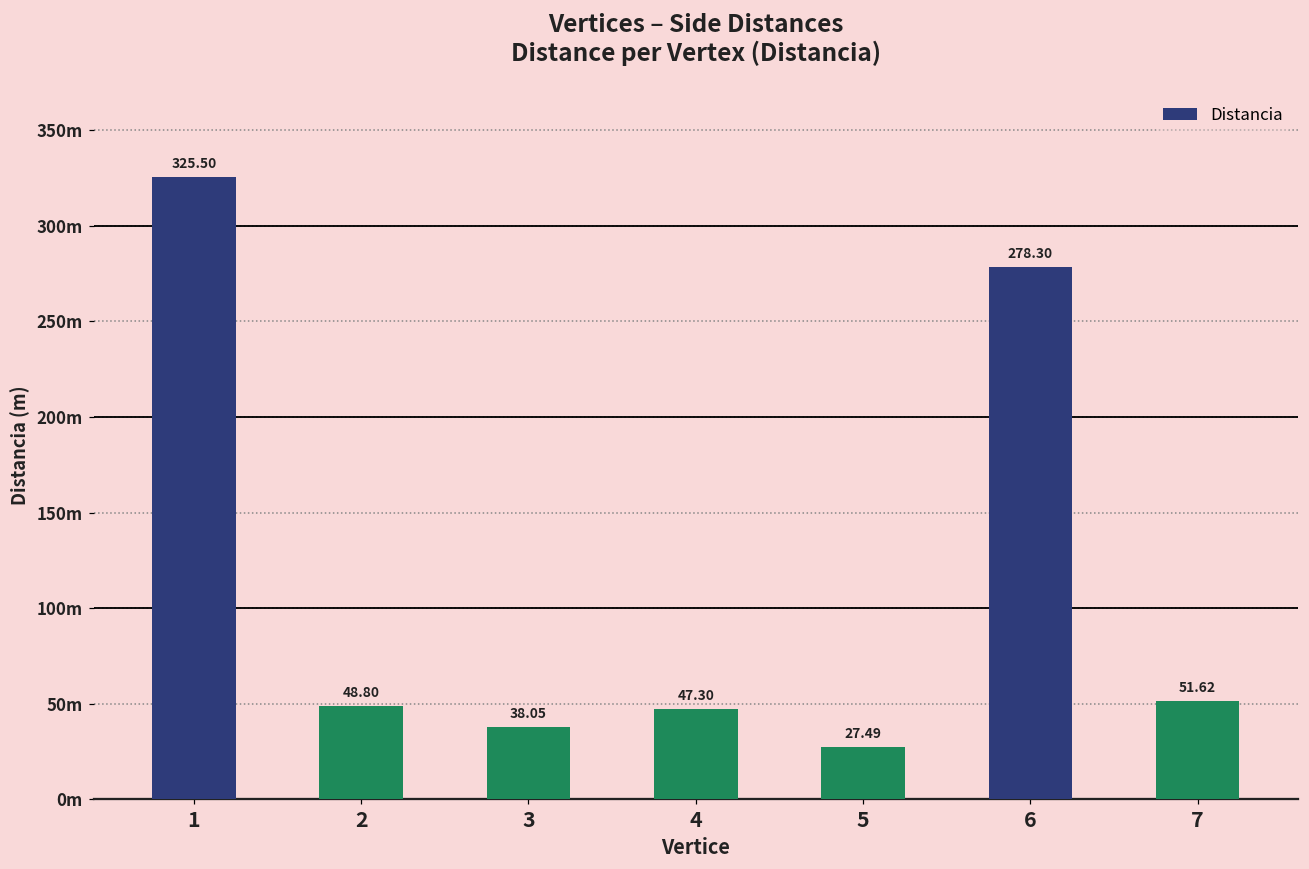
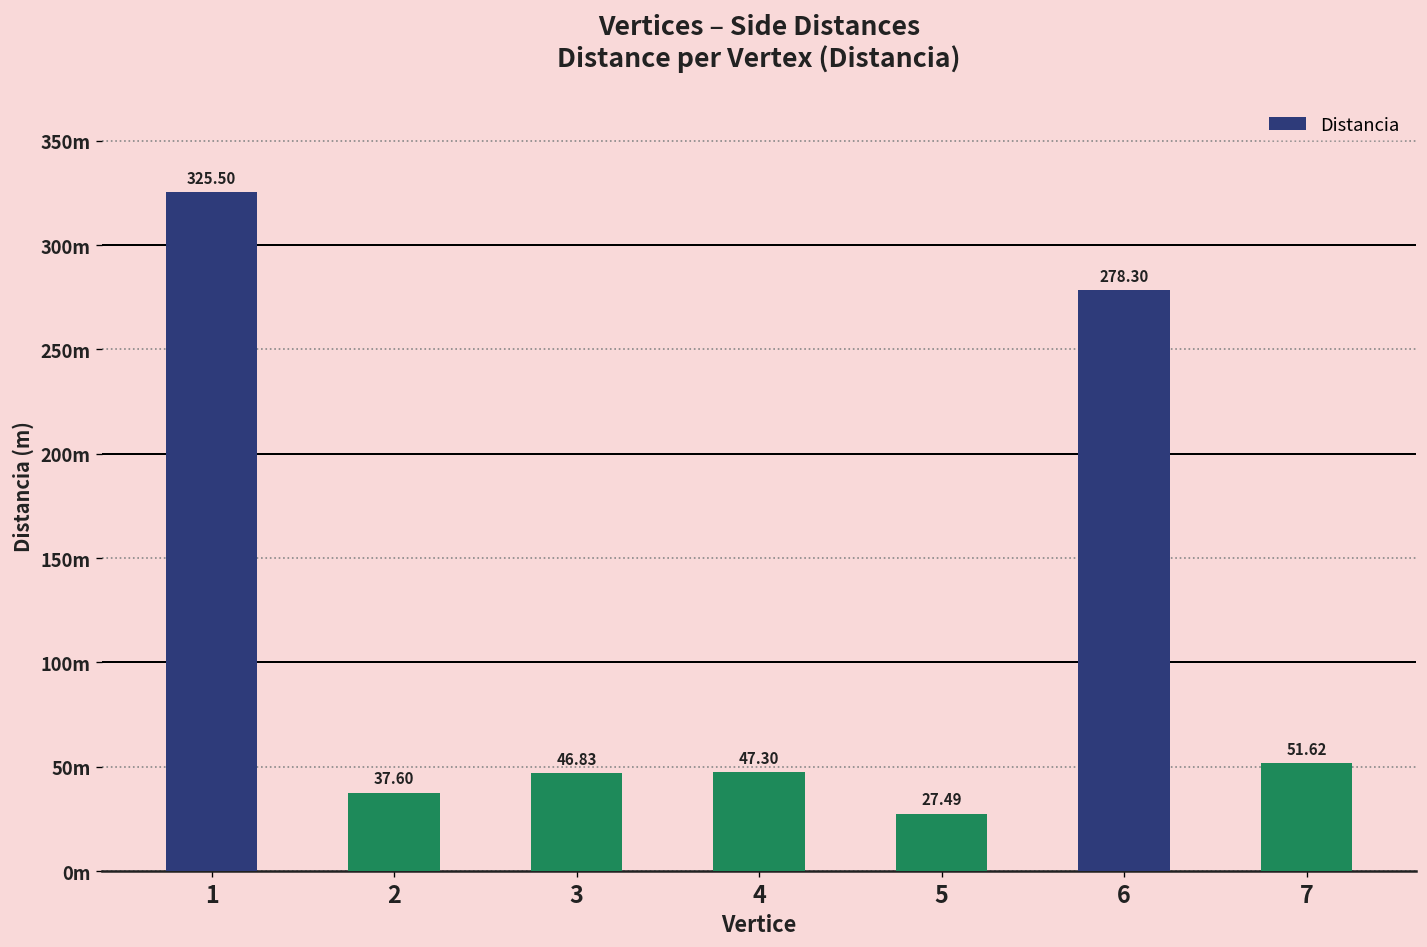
2: 48.80 -> 37.60
3: 38.05 -> 46.83
